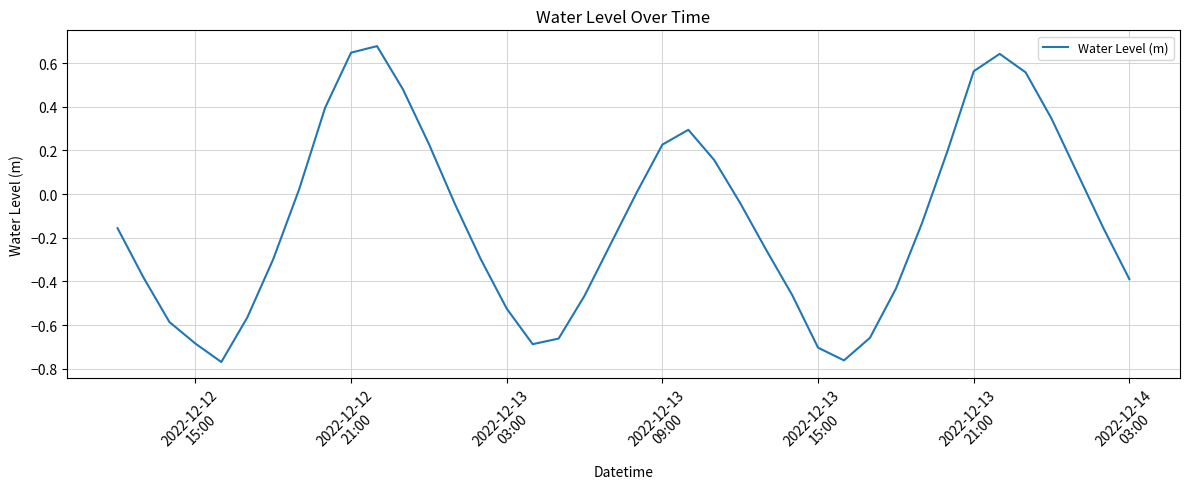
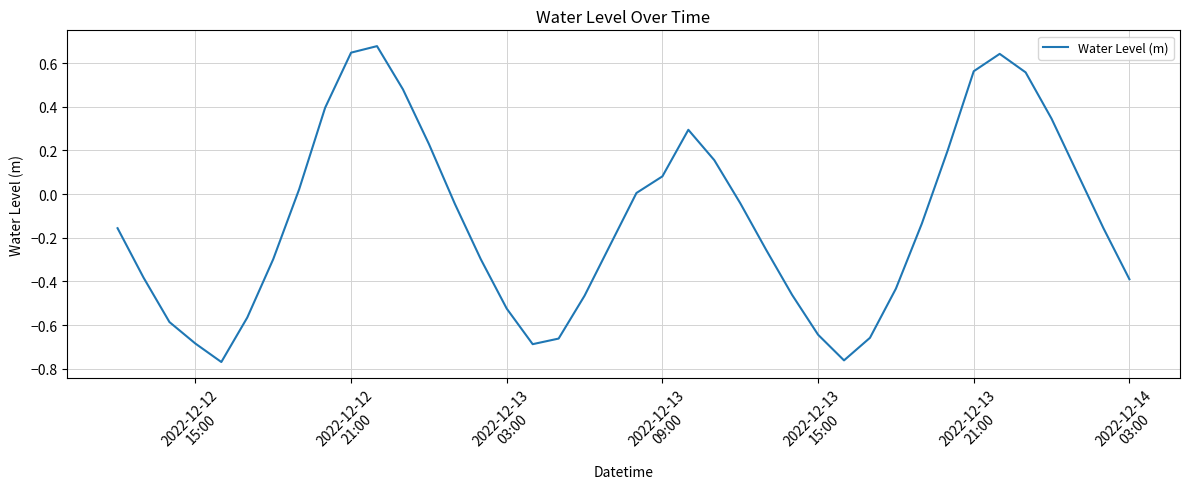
2022-12-13 09:00: 0.23 -> 0.08
2022-12-13 15:00: -0.70 -> -0.64
